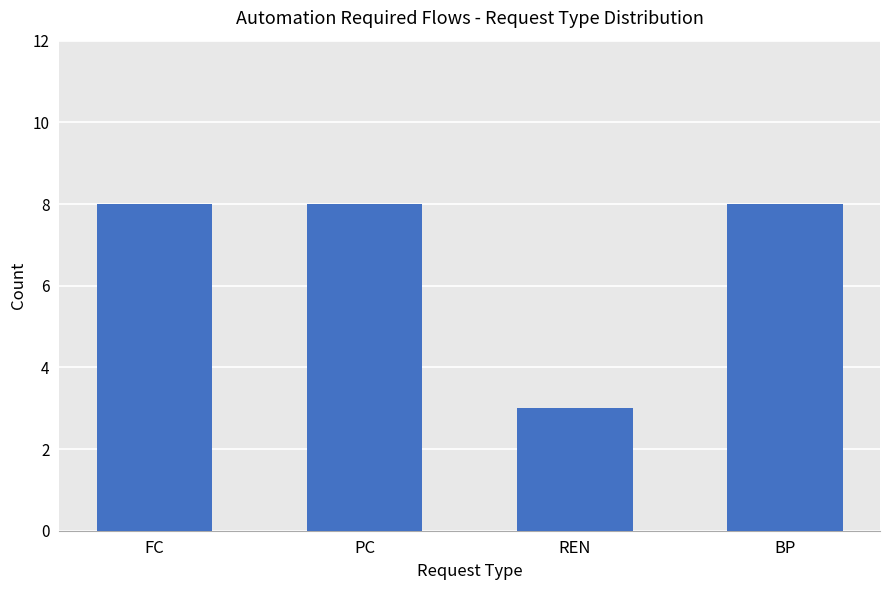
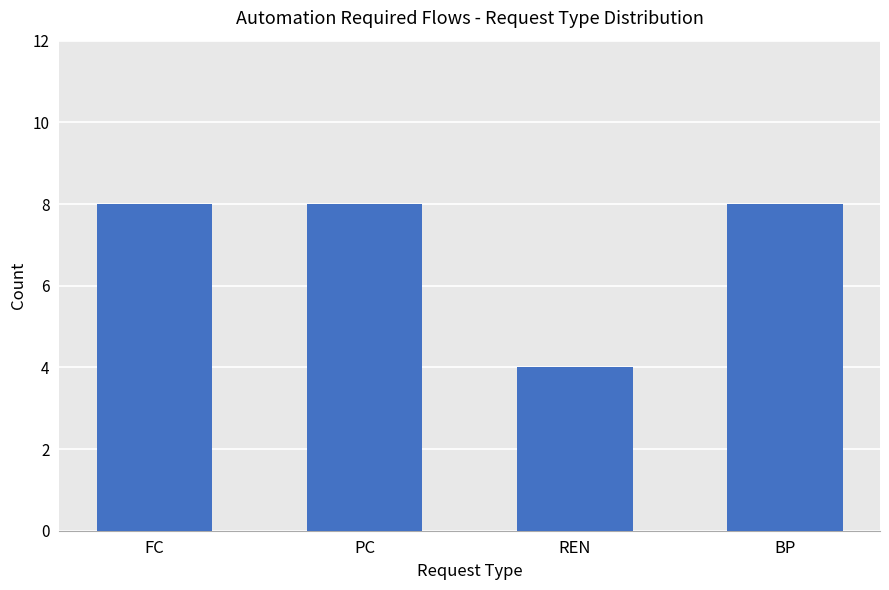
REN: 3 -> 4
